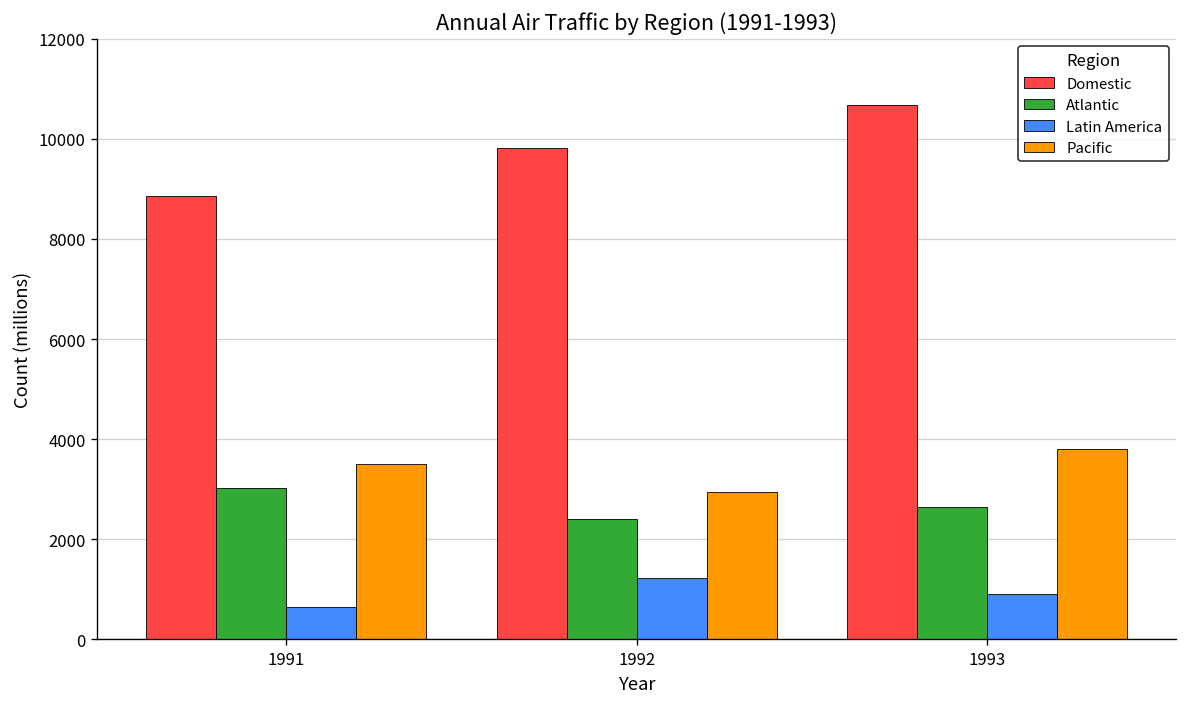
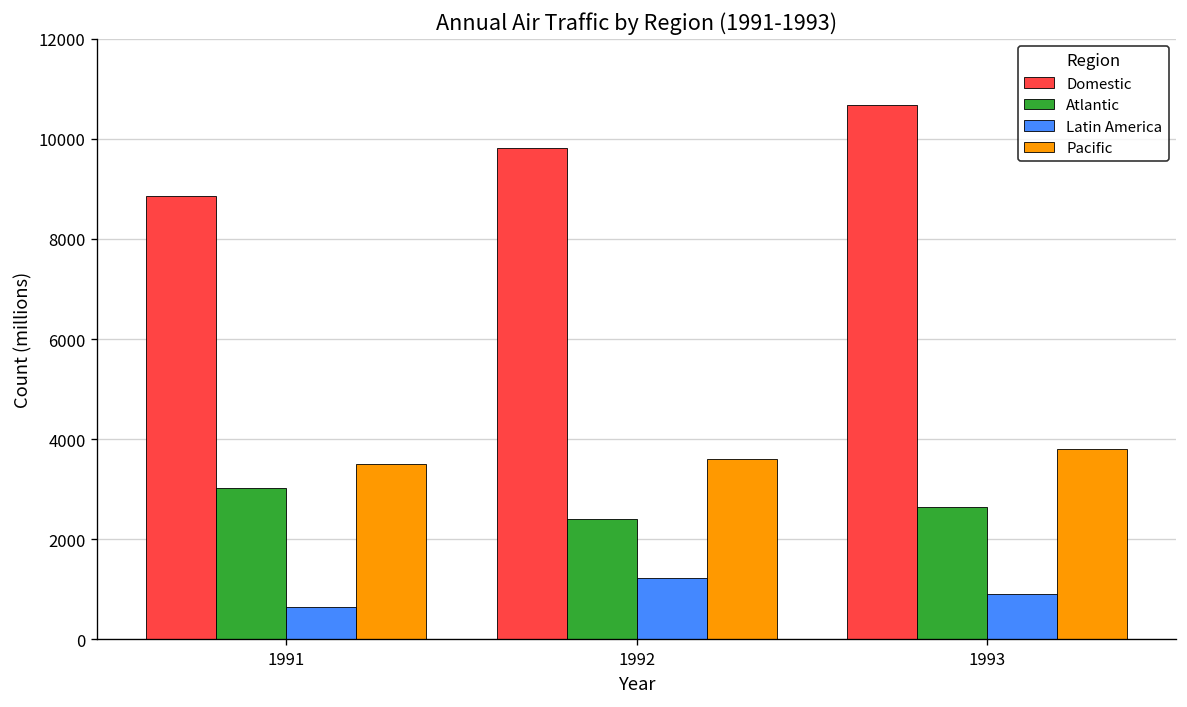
Pacific, 1992: 3000 -> 3600
